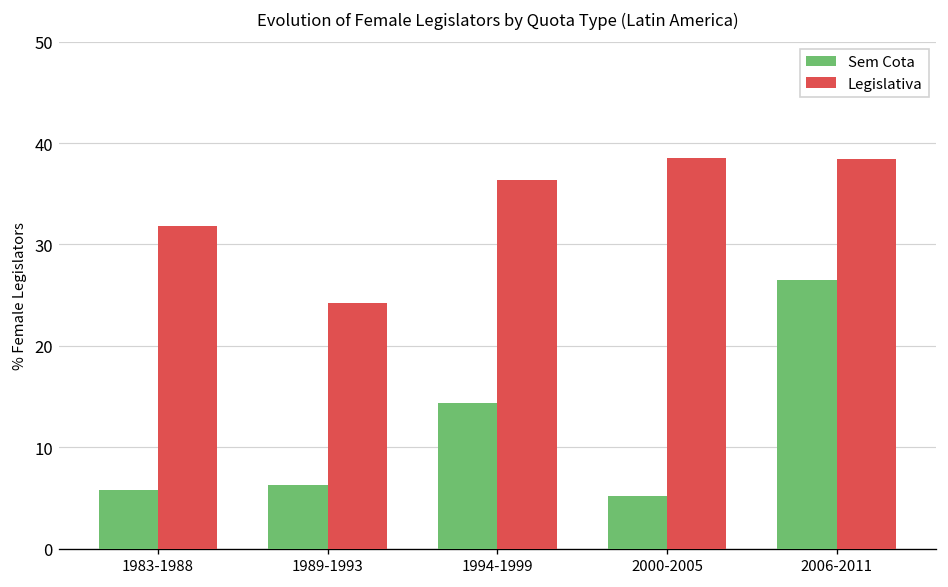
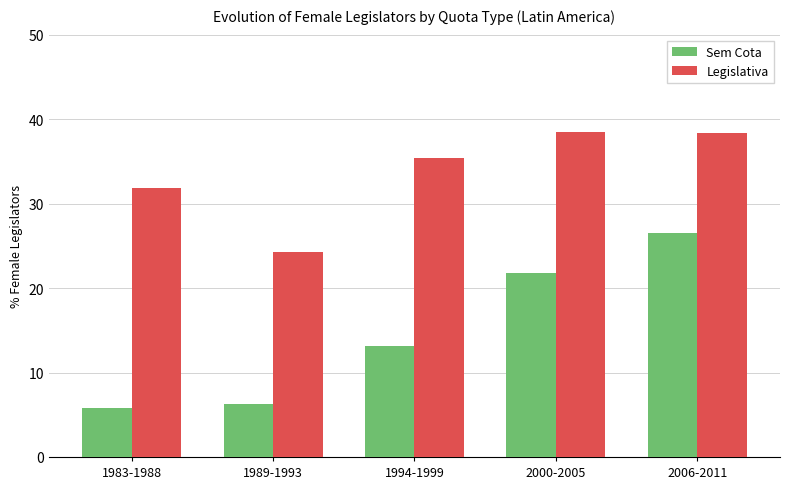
Sem Cota, 1994-1999: 14 -> 13
Legislativa, 1994-1999: 36 -> 35
Sem Cota, 2000-2005: 5 -> 22
